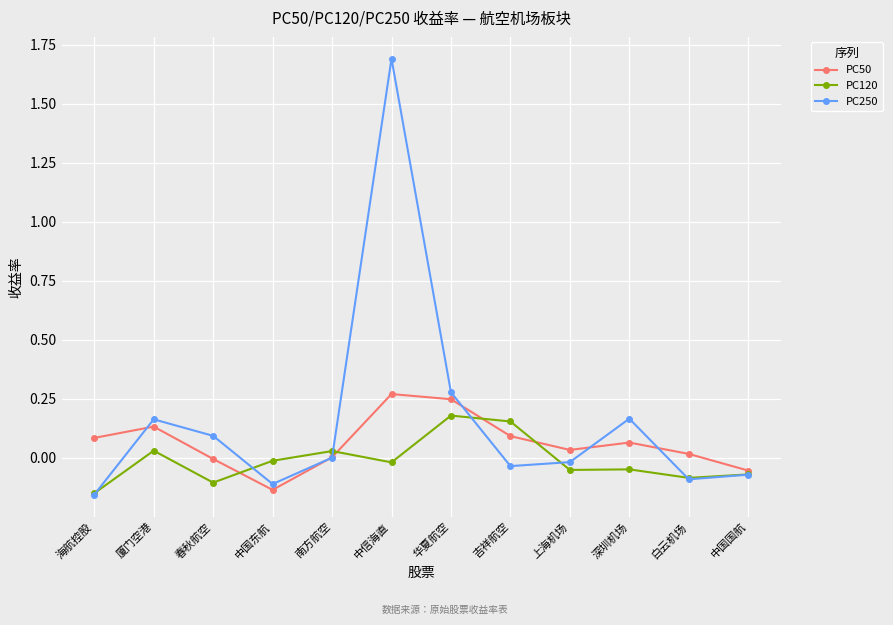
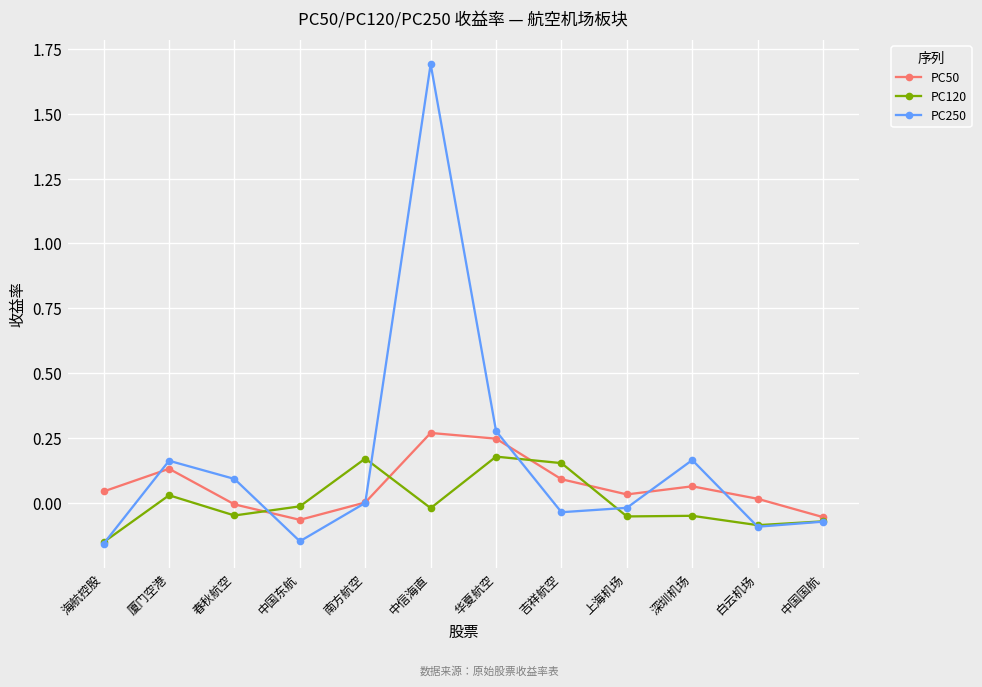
PC50, 海航控股: 0.08 -> 0.04
PC120, 春秋航空: -0.11 -> -0.05
PC50, 中国东航: -0.14 -> -0.07
PC250, 中国东航: -0.11 -> -0.15
PC120, 南方航空: 0.03 -> 0.17
